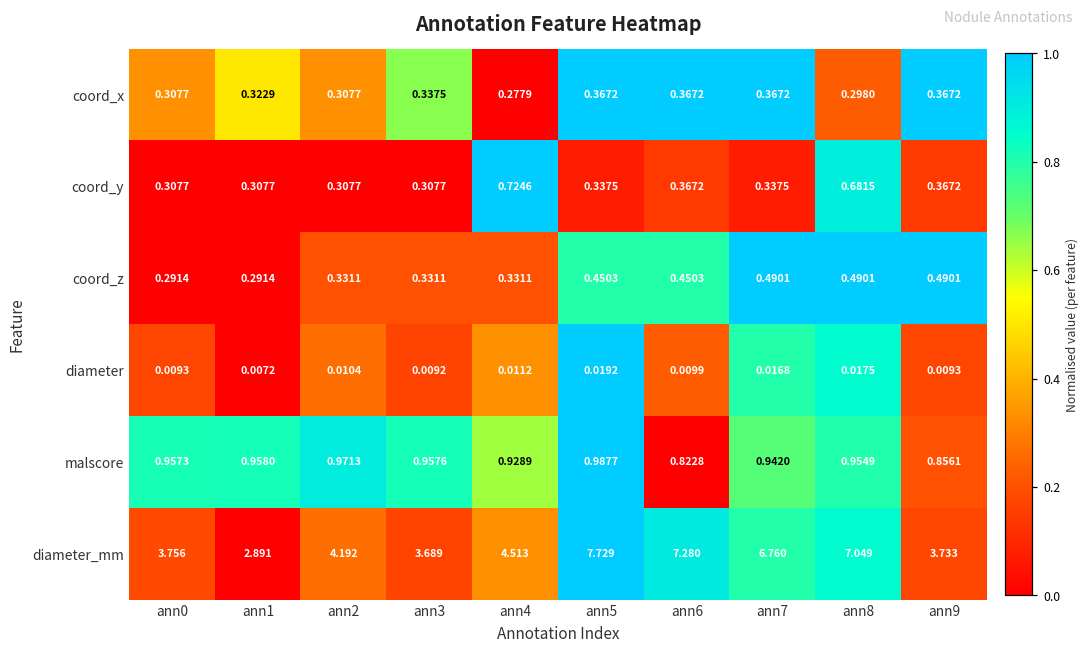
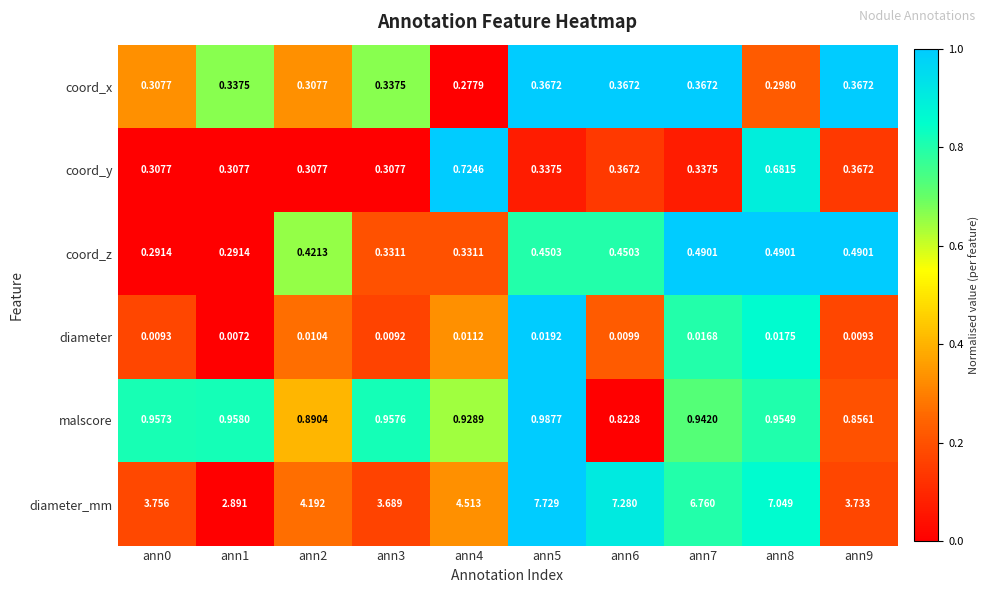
coord_x, ann1: 0.3229 -> 0.3375
coord_z, ann2: 0.3311 -> 0.4213
malscore, ann2: 0.9713 -> 0.8904
